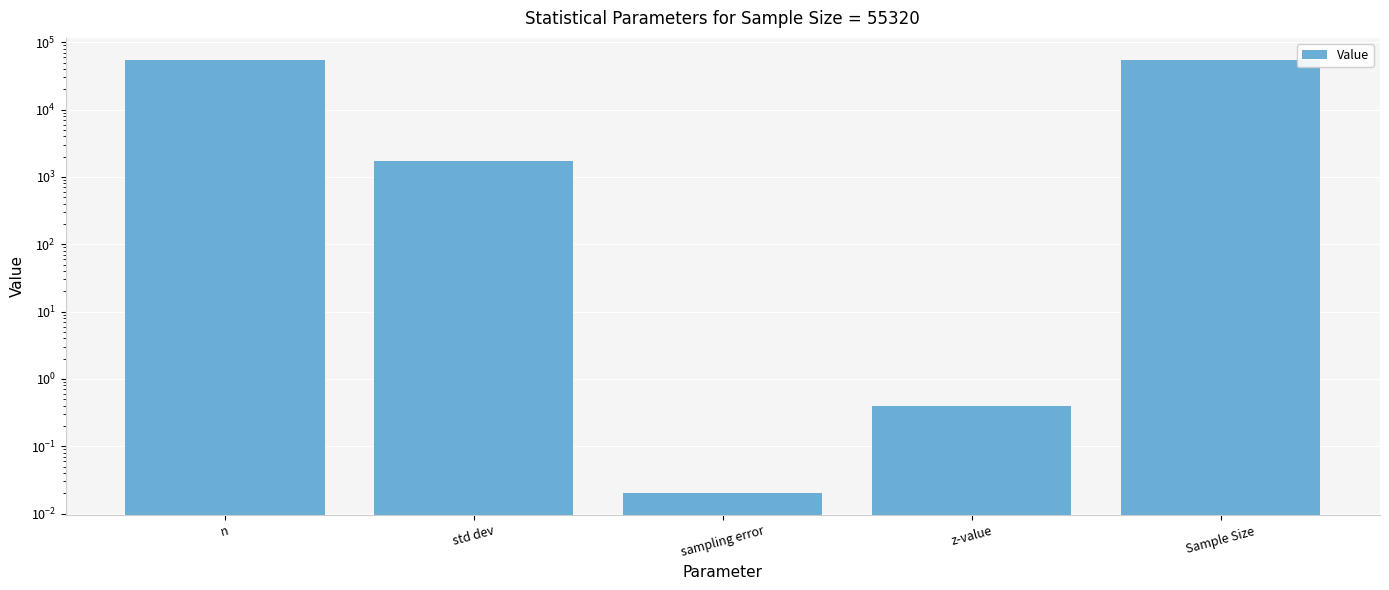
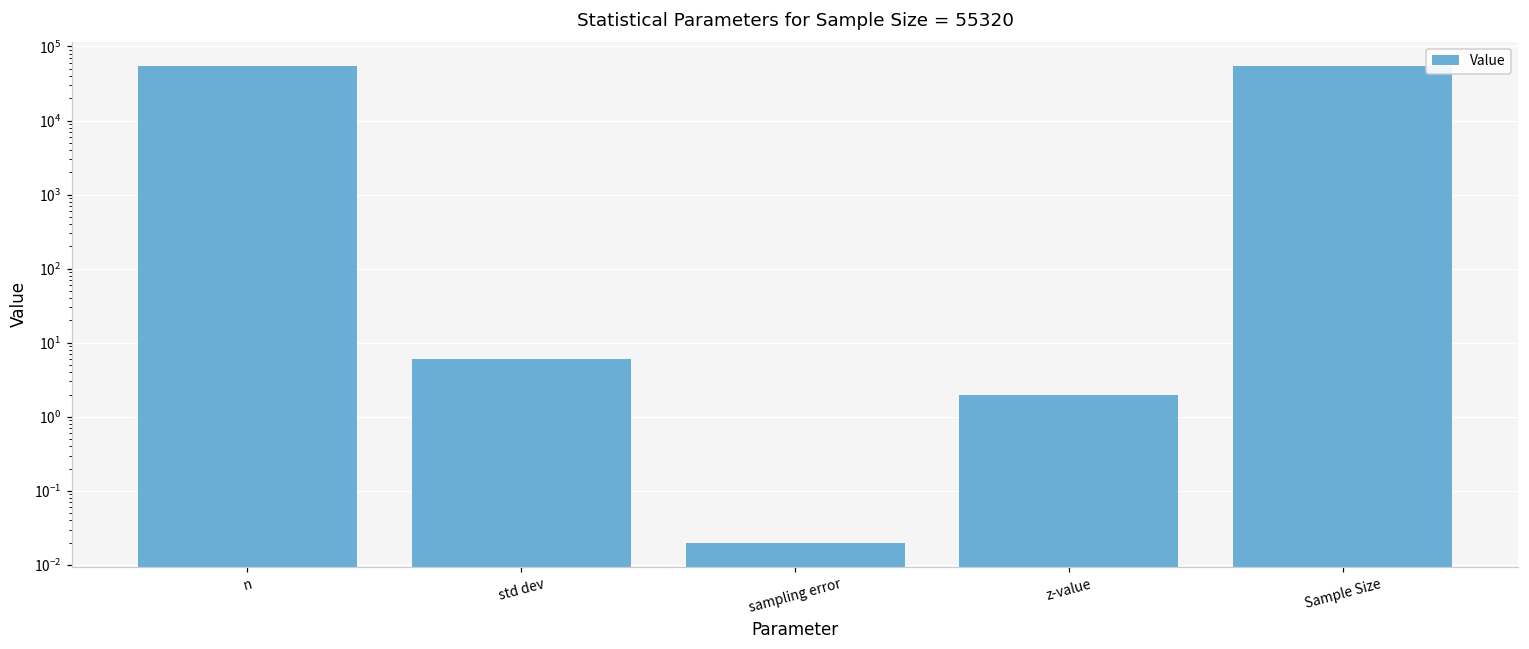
std dev: 1700 -> 6
z-value: 0.4 -> 2.0
